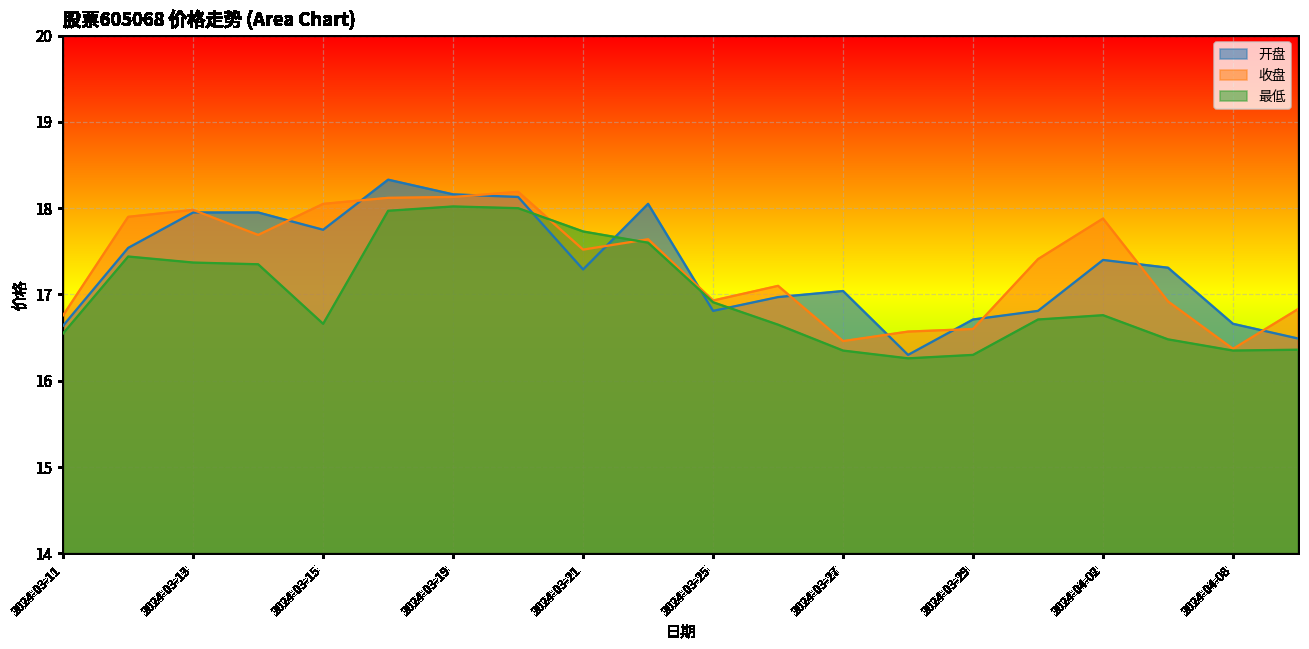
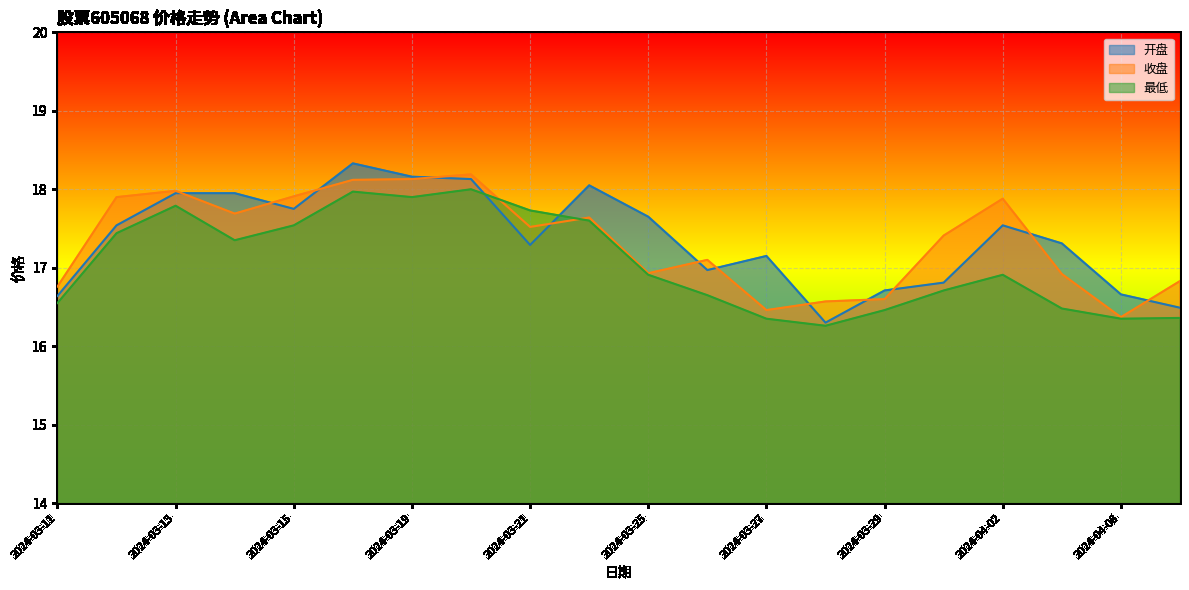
最低, 2024-03-13: 17.4 -> 17.8
收盘, 2024-03-15: 18.1 -> 17.9
最低, 2024-03-15: 16.7 -> 17.5
最低, 2024-03-19: 18.0 -> 17.9
开盘, 2024-03-25: 16.8 -> 17.7
开盘, 2024-03-27: 17.0 -> 17.2
最低, 2024-03-29: 16.3 -> 16.5
开盘, 2024-04-02: 17.4 -> 17.5
最低, 2024-04-02: 16.8 -> 16.9
